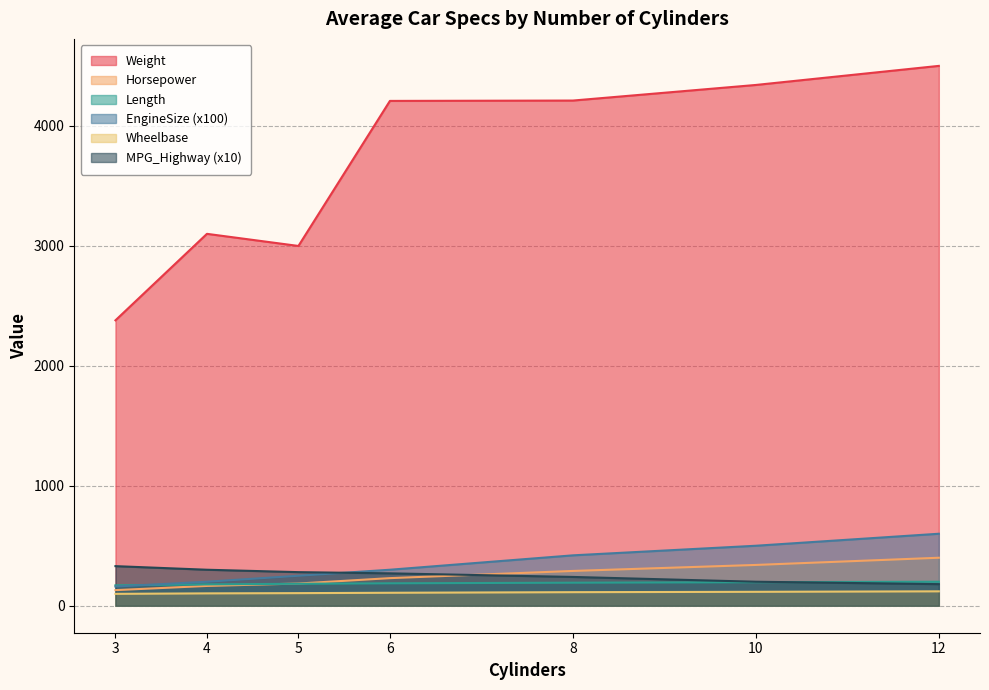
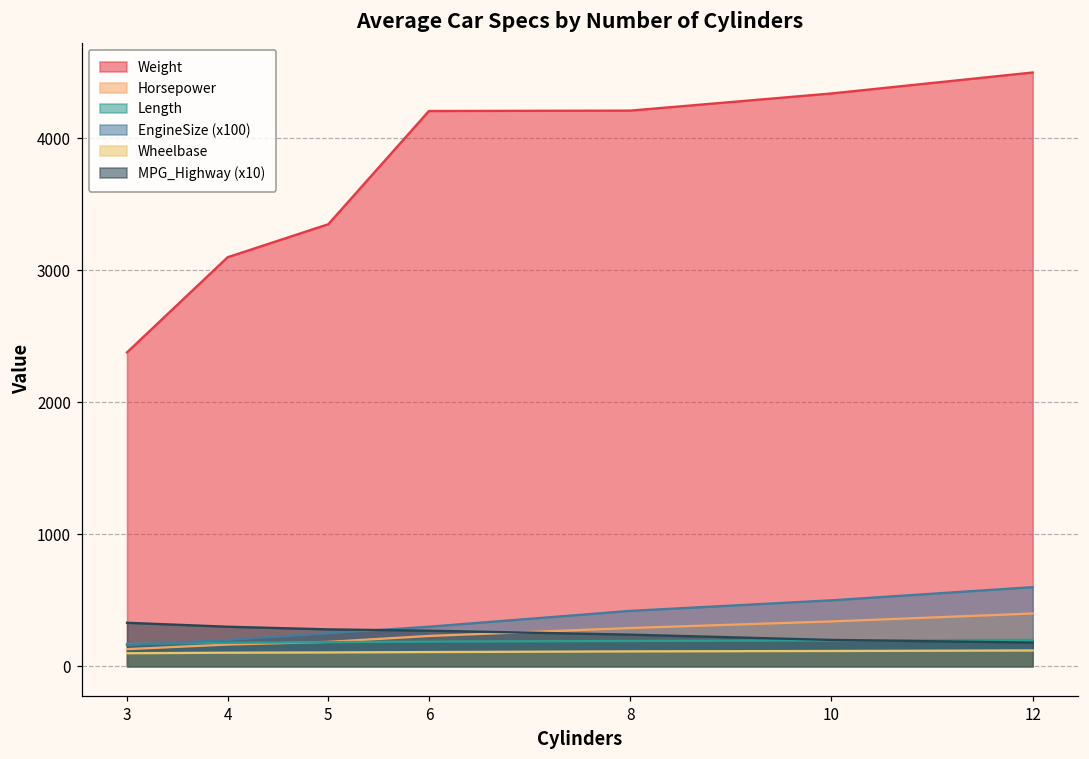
Weight, 5: 3000 -> 3350
